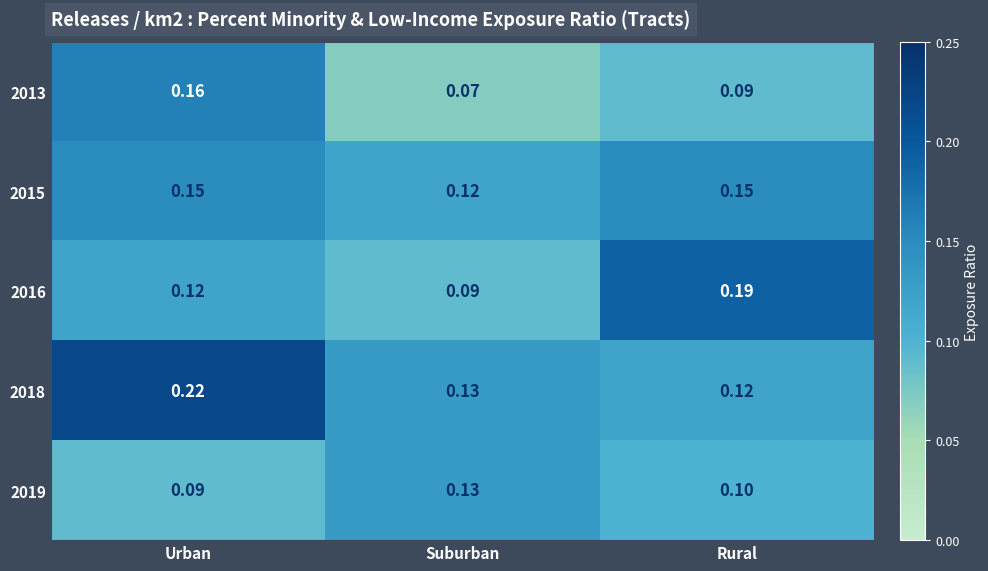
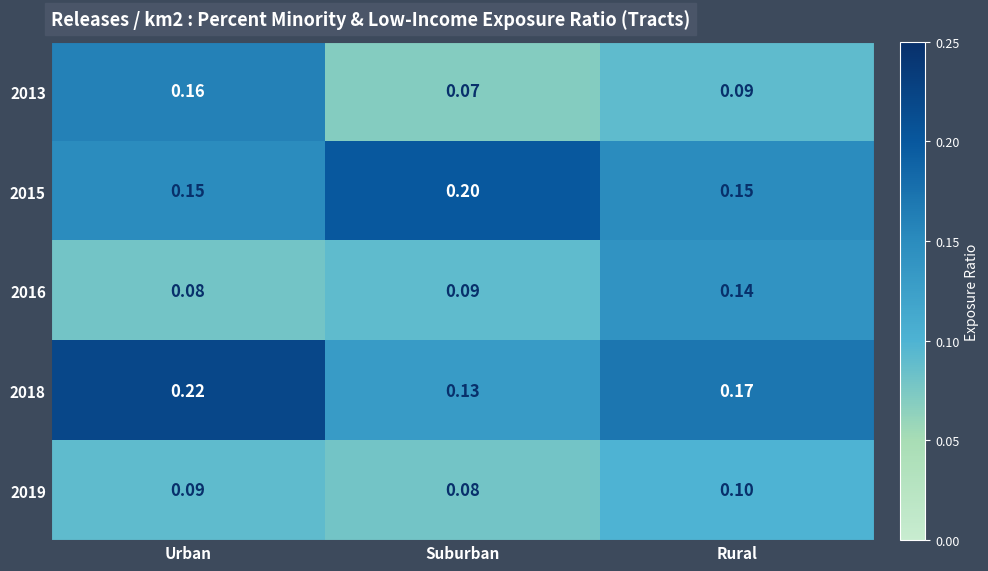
2015, Suburban: 0.12 -> 0.20
2016, Urban: 0.12 -> 0.08
2016, Rural: 0.19 -> 0.14
2018, Rural: 0.12 -> 0.17
2019, Suburban: 0.13 -> 0.08
